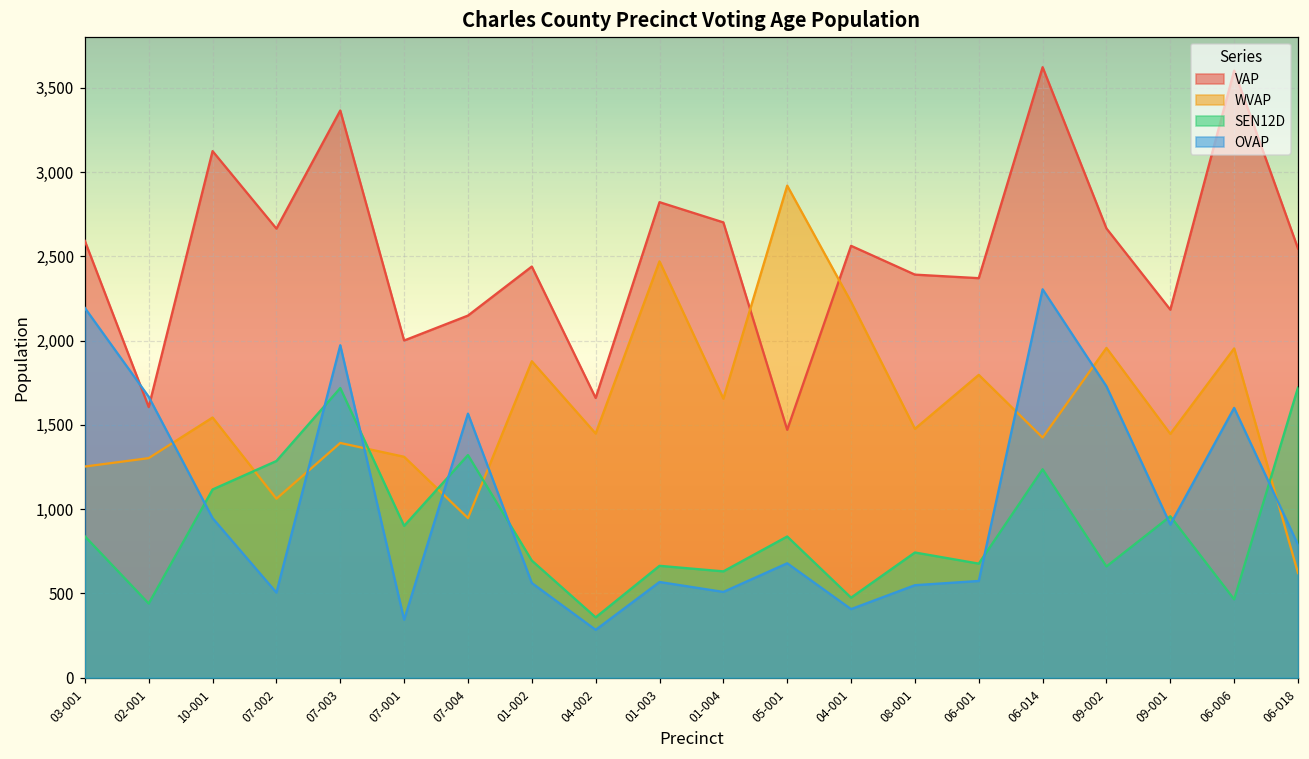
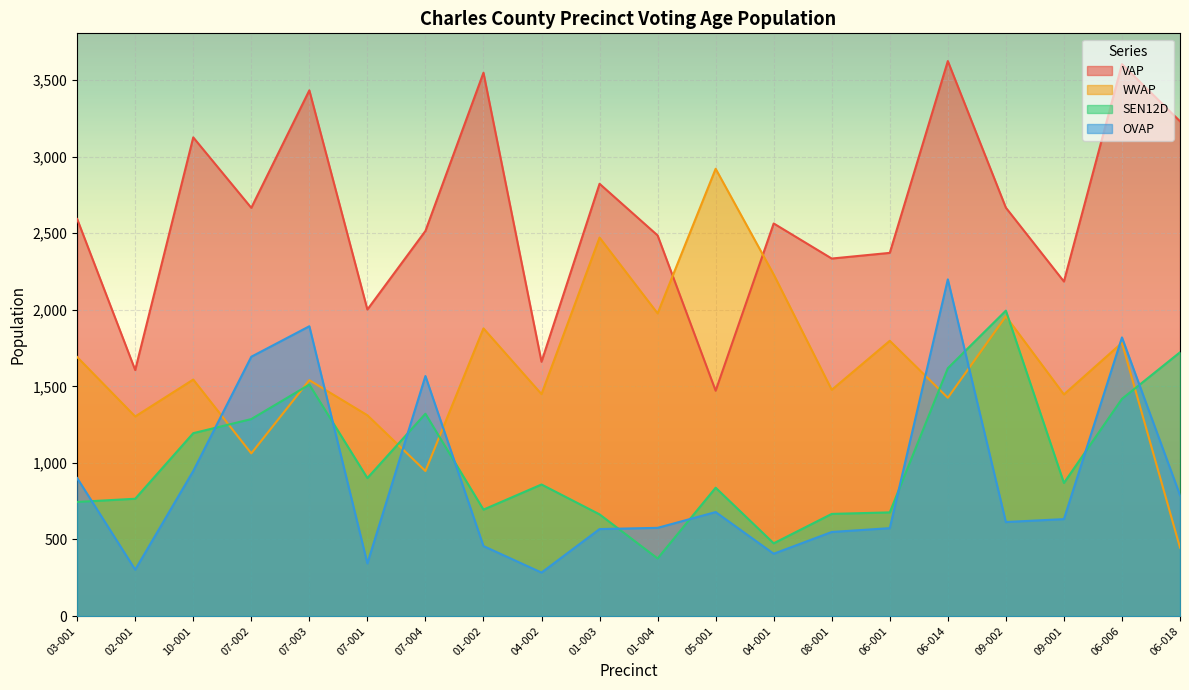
WVAP, 03-001: 1,250 -> 1,690
SEN12D, 03-001: 840 -> 750
OVAP, 03-001: 2,190 -> 900
SEN12D, 02-001: 440 -> 770
OVAP, 02-001: 1,670 -> 300
SEN12D, 10-001: 1,120 -> 1,190
OVAP, 07-002: 510 -> 1,690
VAP, 07-003: 3,370 -> 3,430
WVAP, 07-003: 1,390 -> 1,540
SEN12D, 07-003: 1,720 -> 1,510
OVAP, 07-003: 1,970 -> 1,890
VAP, 07-004: 2,150 -> 2,510
VAP, 01-002: 2,440 -> 3,550
OVAP, 01-002: 560 -> 460
SEN12D, 04-002: 360 -> 860
VAP, 01-004: 2,700 -> 2,490
WVAP, 01-004: 1,660 -> 1,980
SEN12D, 01-004: 630 -> 380
OVAP, 01-004: 510 -> 580
VAP, 08-001: 2,390 -> 2,330
SEN12D, 08-001: 740 -> 670
SEN12D, 06-014: 1,240 -> 1,620
OVAP, 06-014: 2,310 -> 2,200
SEN12D, 09-002: 660 -> 1,990
OVAP, 09-002: 1,730 -> 610
SEN12D, 09-001: 960 -> 870
OVAP, 09-001: 910 -> 630
WVAP, 06-006: 1,950 -> 1,780
SEN12D, 06-006: 470 -> 1,420
OVAP, 06-006: 1,600 -> 1,820
VAP, 06-018: 2,550 -> 3,230
WVAP, 06-018: 620 -> 450
